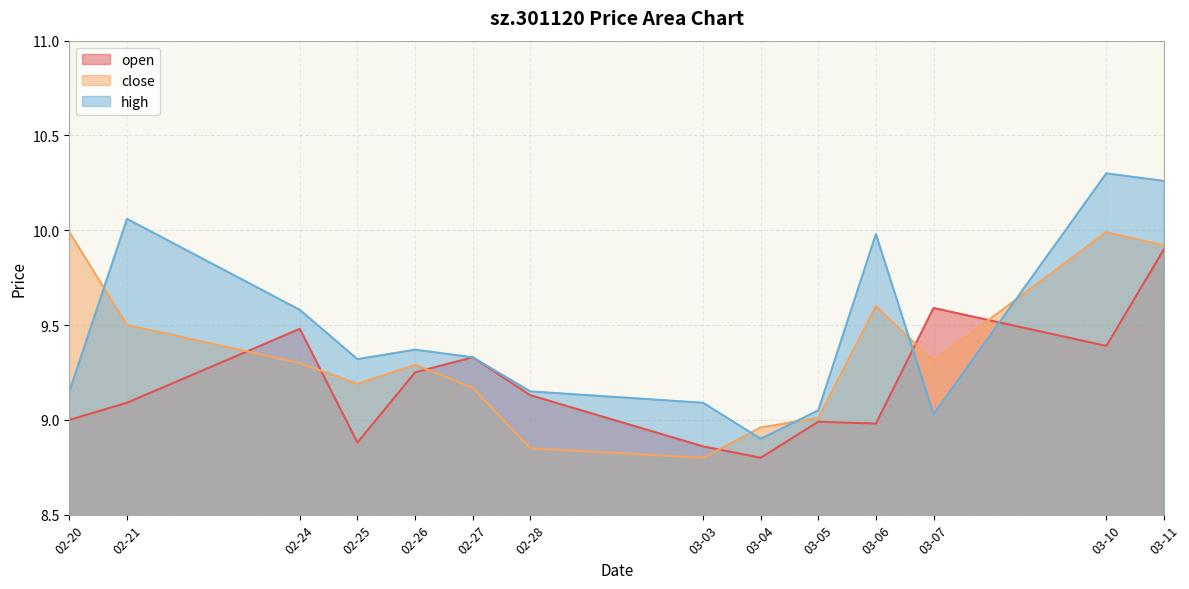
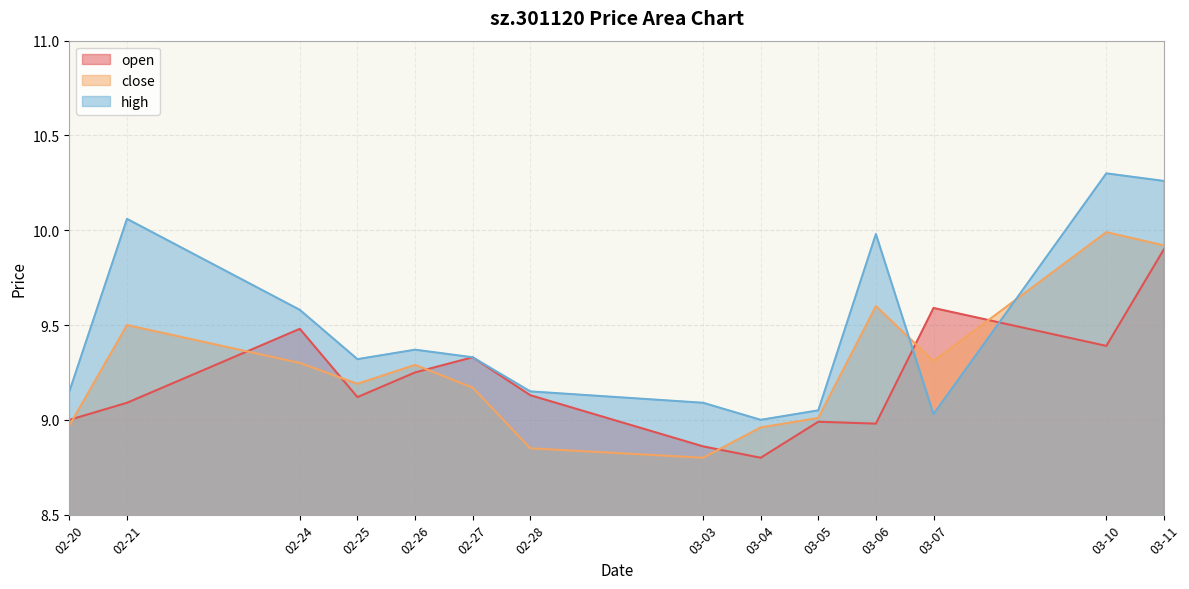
close, 02-20: 9.99 -> 8.97
open, 02-25: 8.88 -> 9.12
high, 03-04: 8.9 -> 9.0
